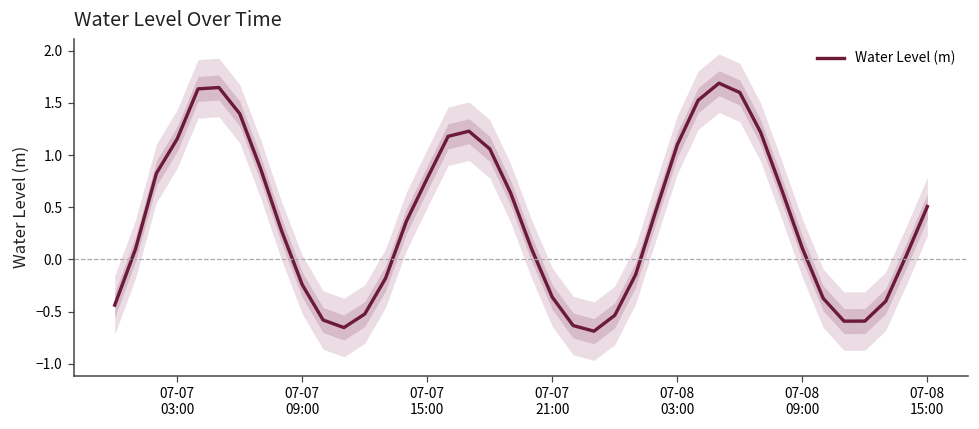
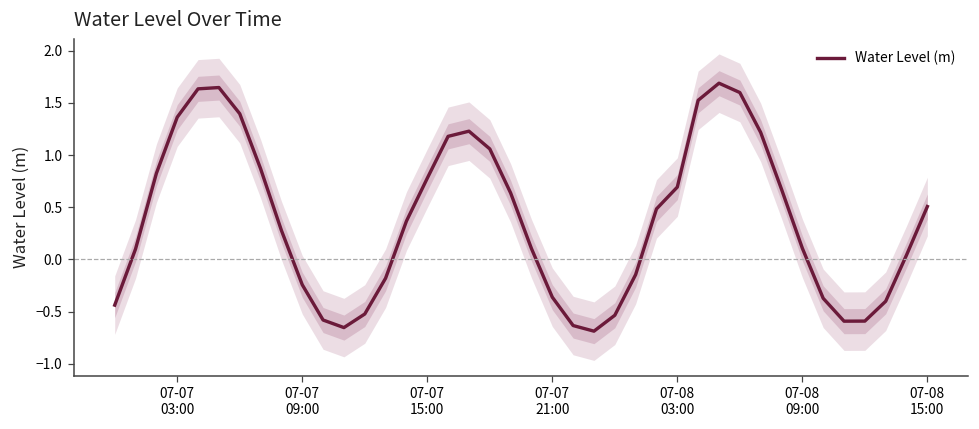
Water Level (m), 07-07 03:00: 1.2 -> 1.4
Water Level (m), 07-08 03:00: 1.1 -> 0.7
